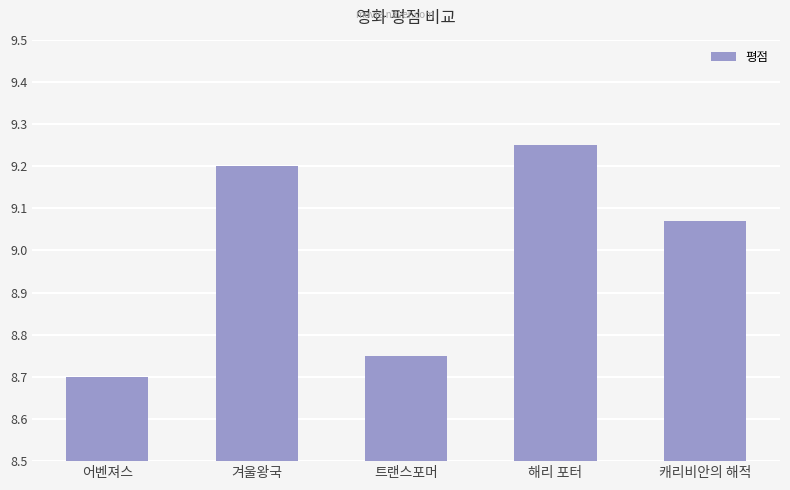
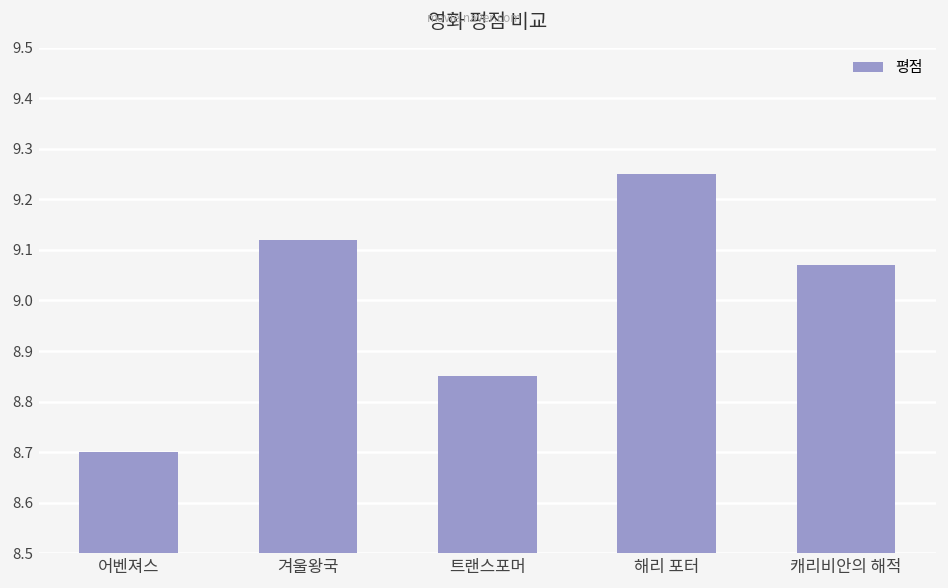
겨울왕국: 9.20 -> 9.12
트랜스포머: 8.75 -> 8.85
